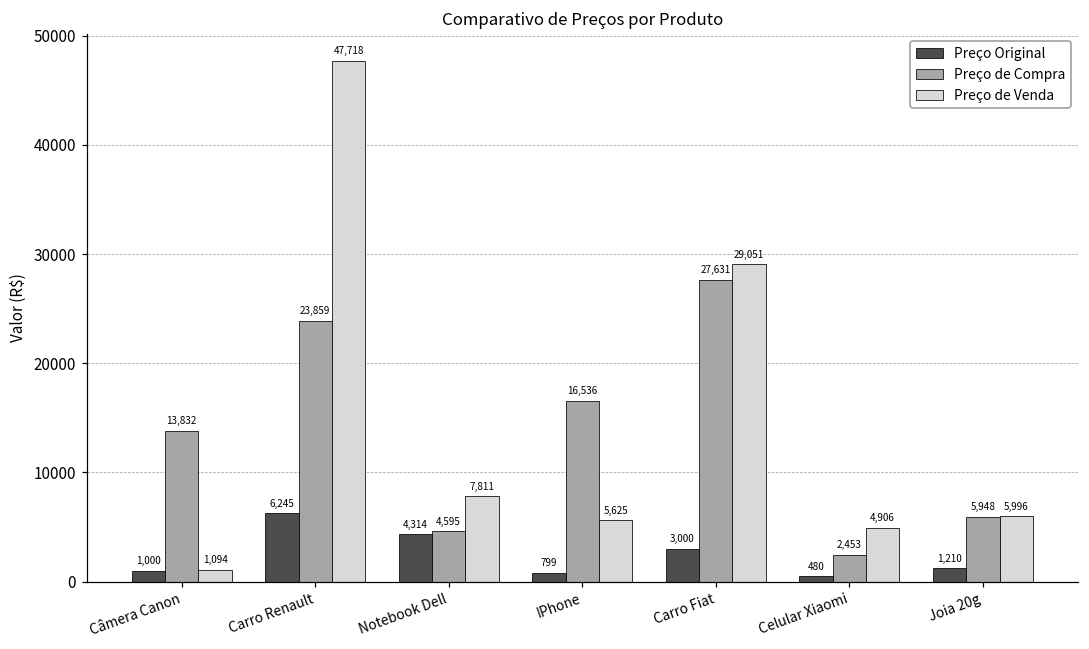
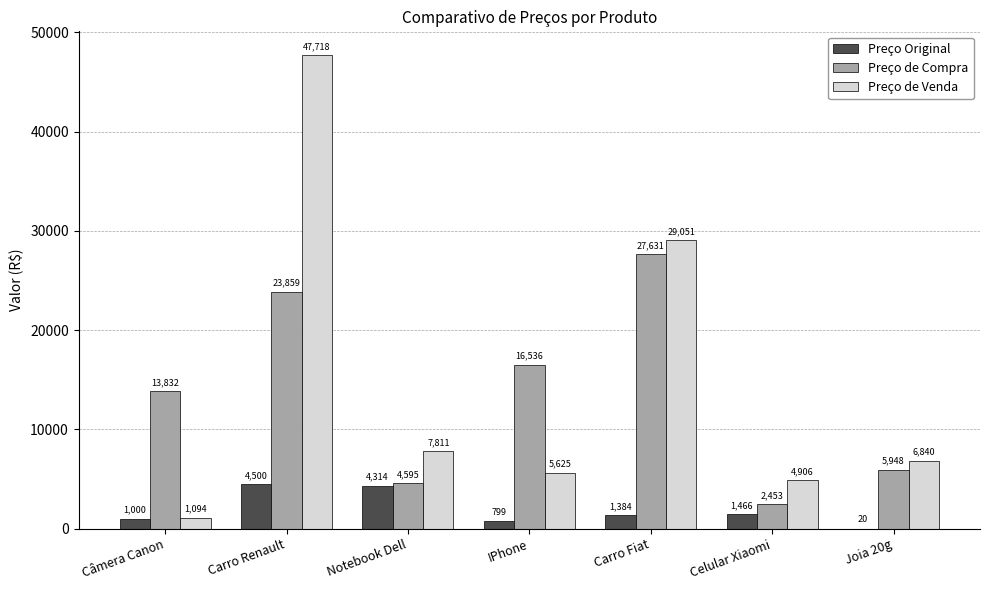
Preço Original, Carro Renault: 6,245 -> 4,500
Preço Original, Carro Fiat: 3,000 -> 1,384
Preço Original, Celular Xiaomi: 480 -> 1,466
Preço Original, Joia 20g: 1,210 -> 20
Preço de Venda, Joia 20g: 5,996 -> 6,840
